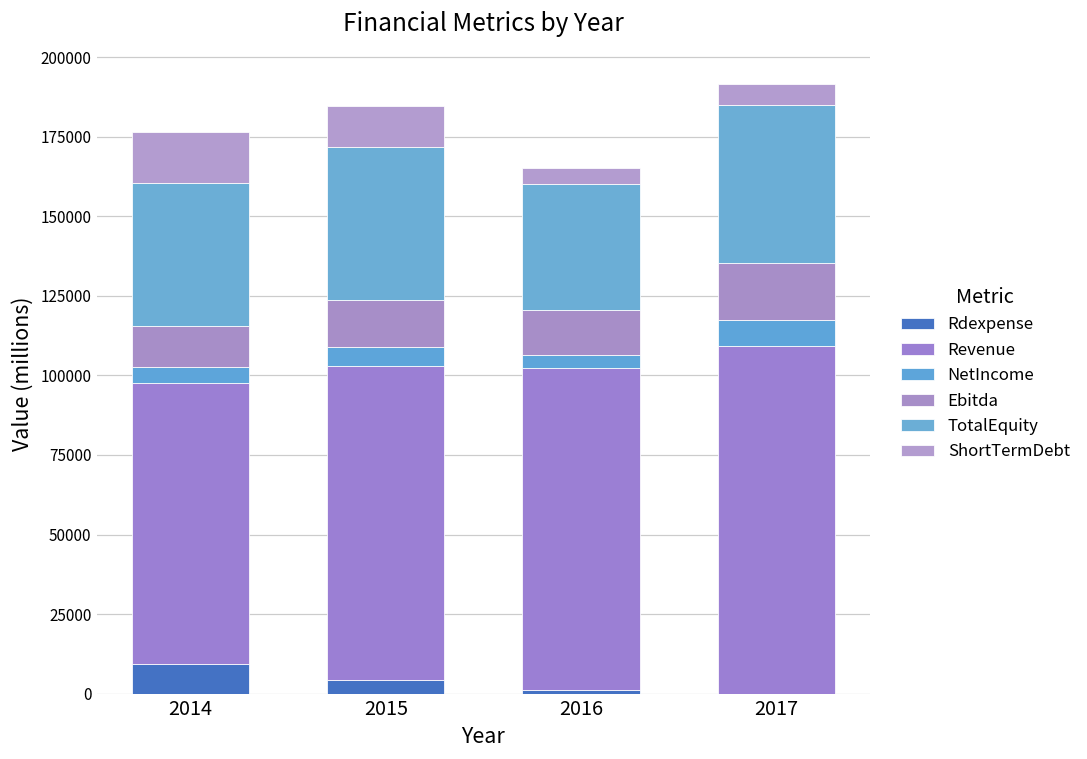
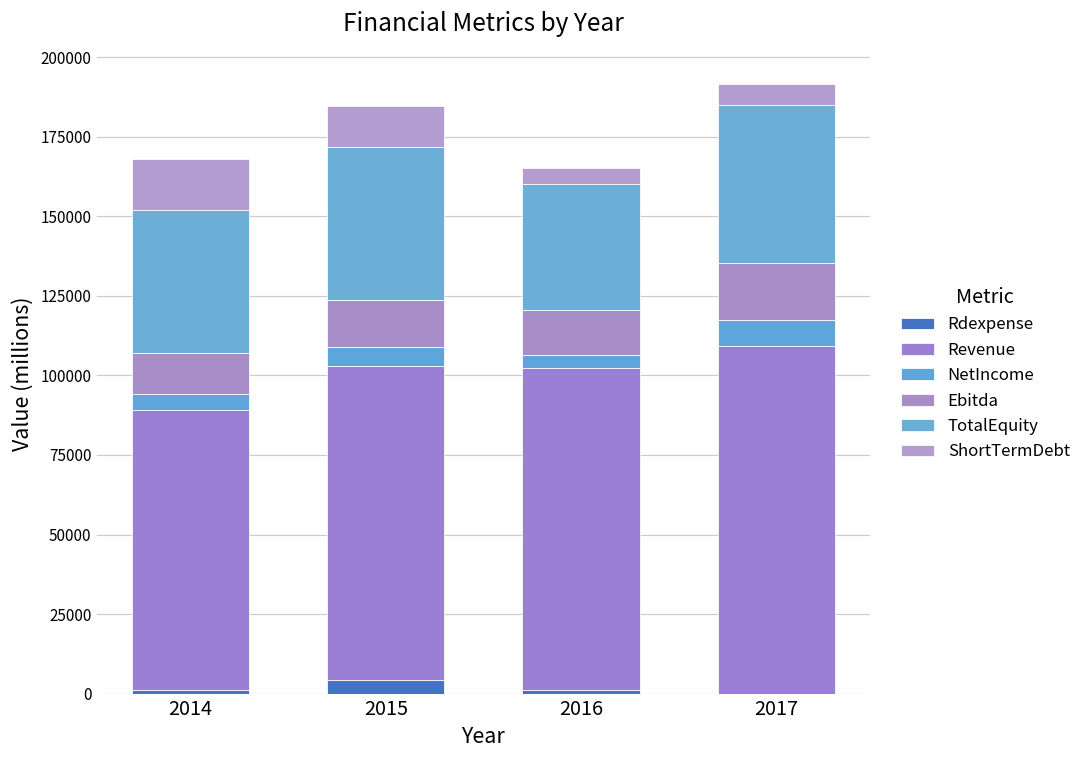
Rdexpense, 2014: 9000 -> 1000
